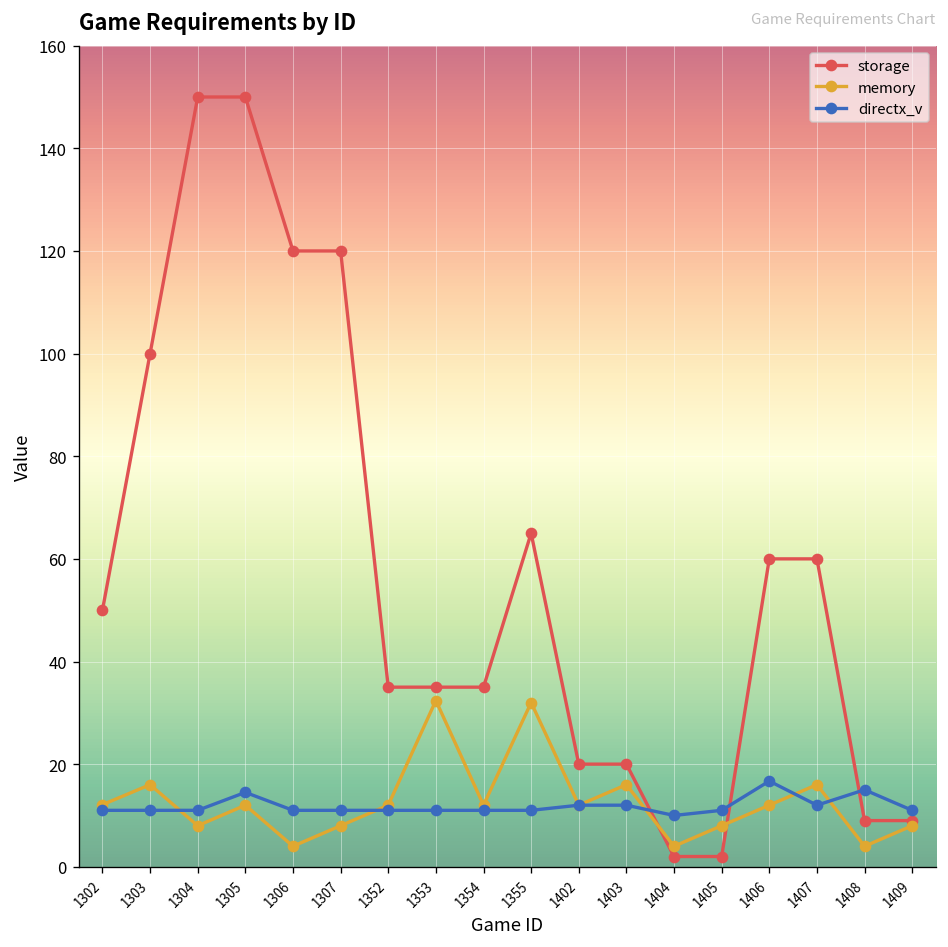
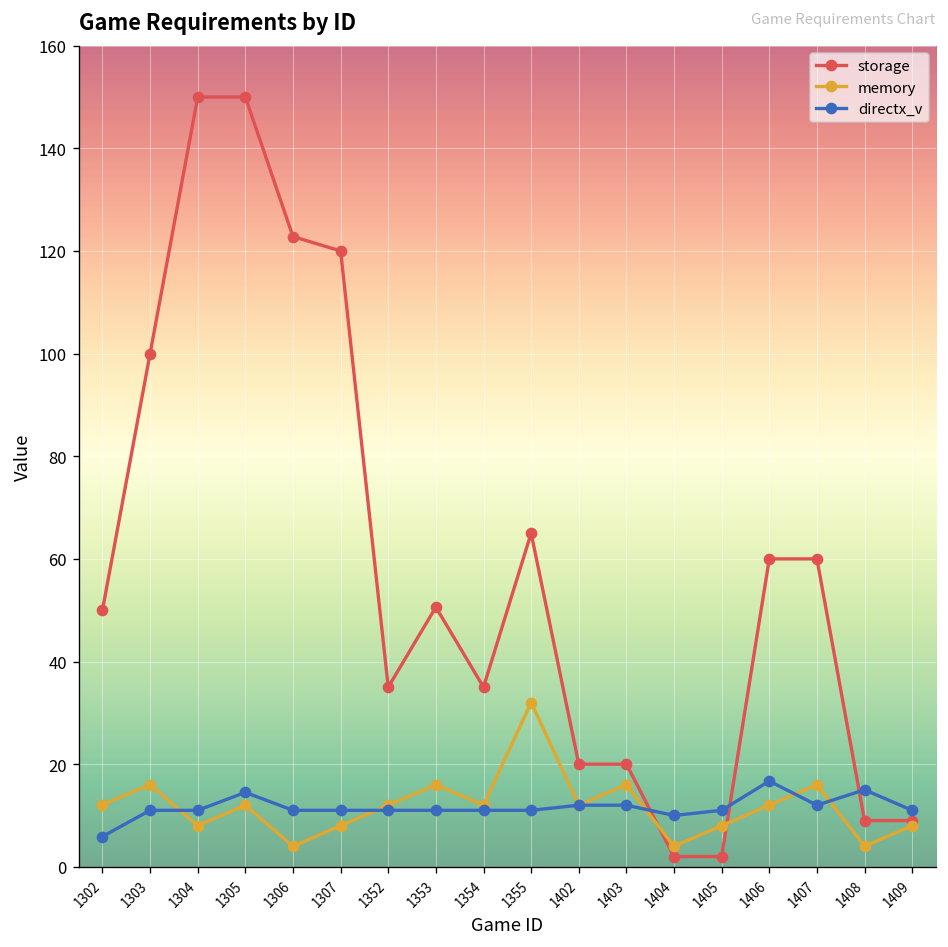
directx_v, 1302: 11 -> 6
storage, 1306: 120 -> 123
storage, 1353: 35 -> 51
memory, 1353: 32 -> 16
